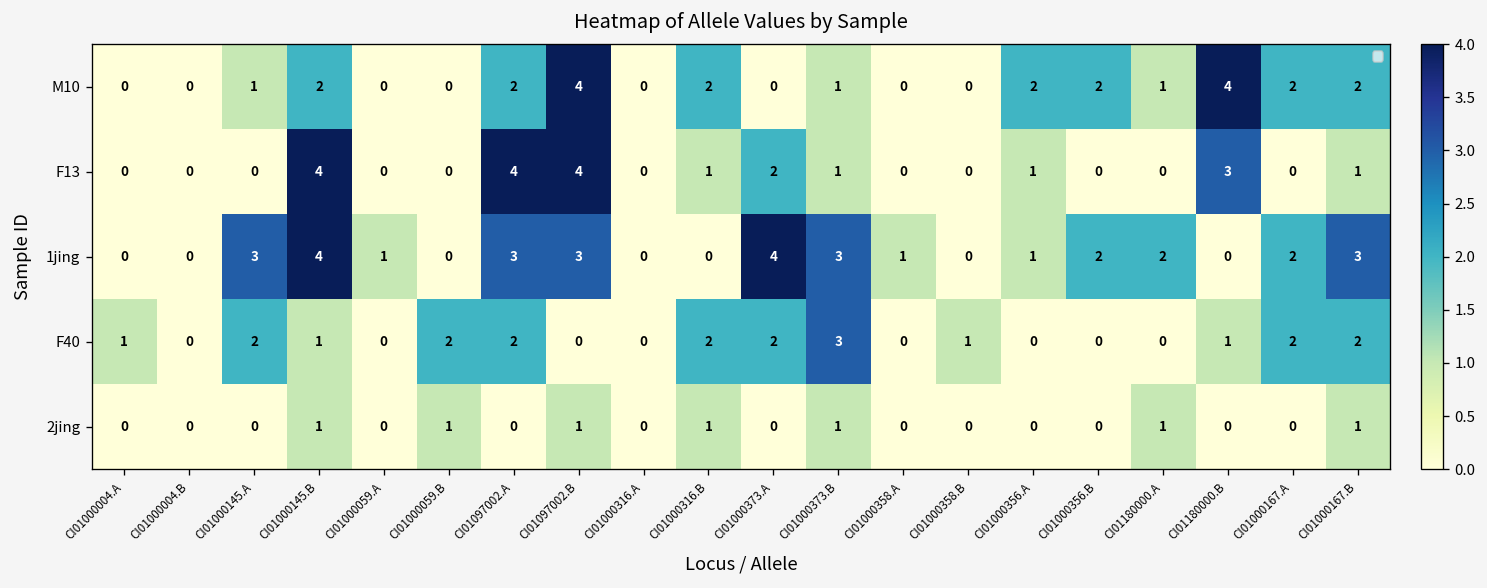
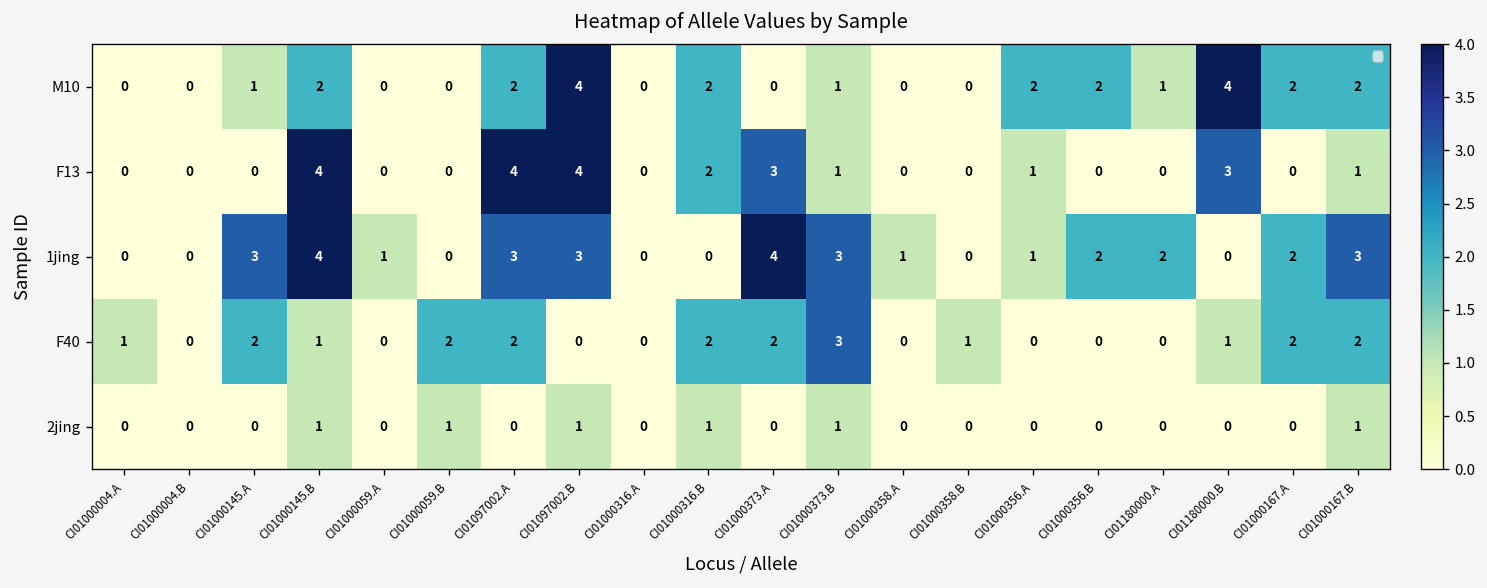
F13, CI01000316.B: 1 -> 2
F13, CI01000373.A: 2 -> 3
2jing, CI01180000.A: 1 -> 0
